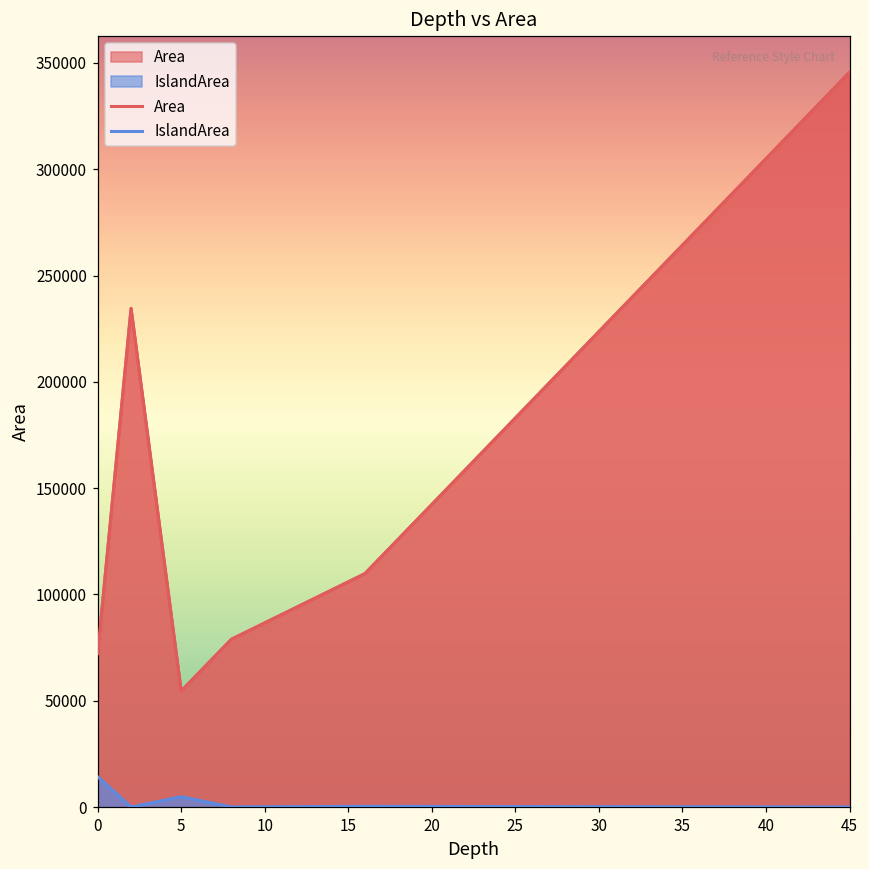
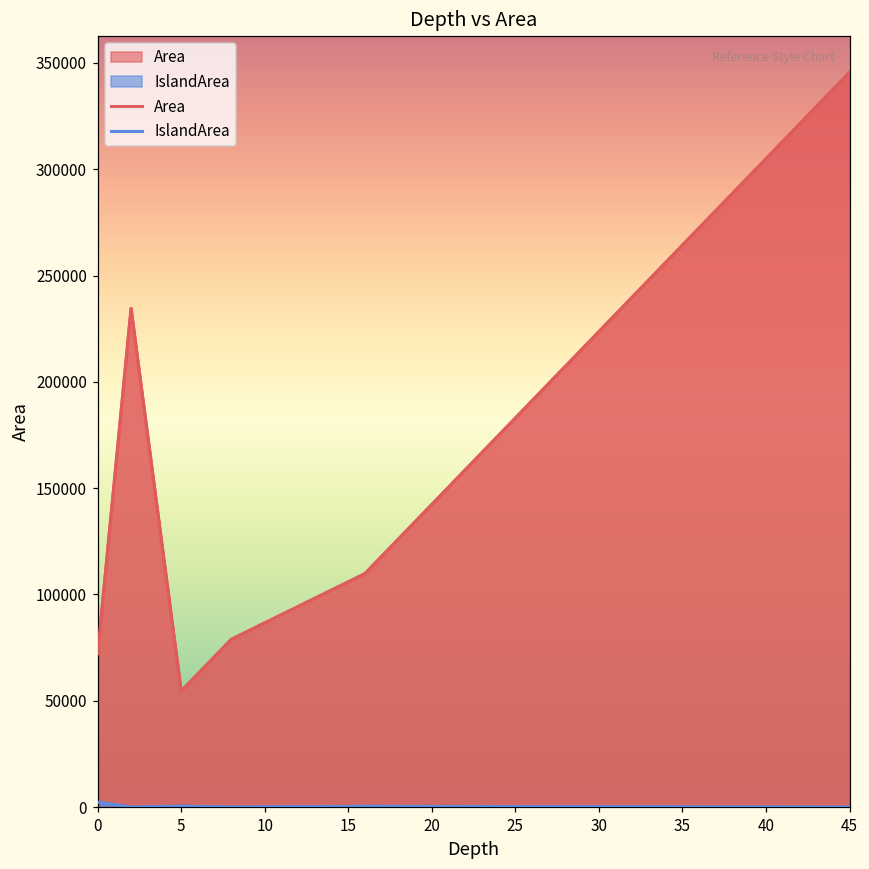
IslandArea, 0: 14000 -> 2000
IslandArea, 5: 5000 -> 0
